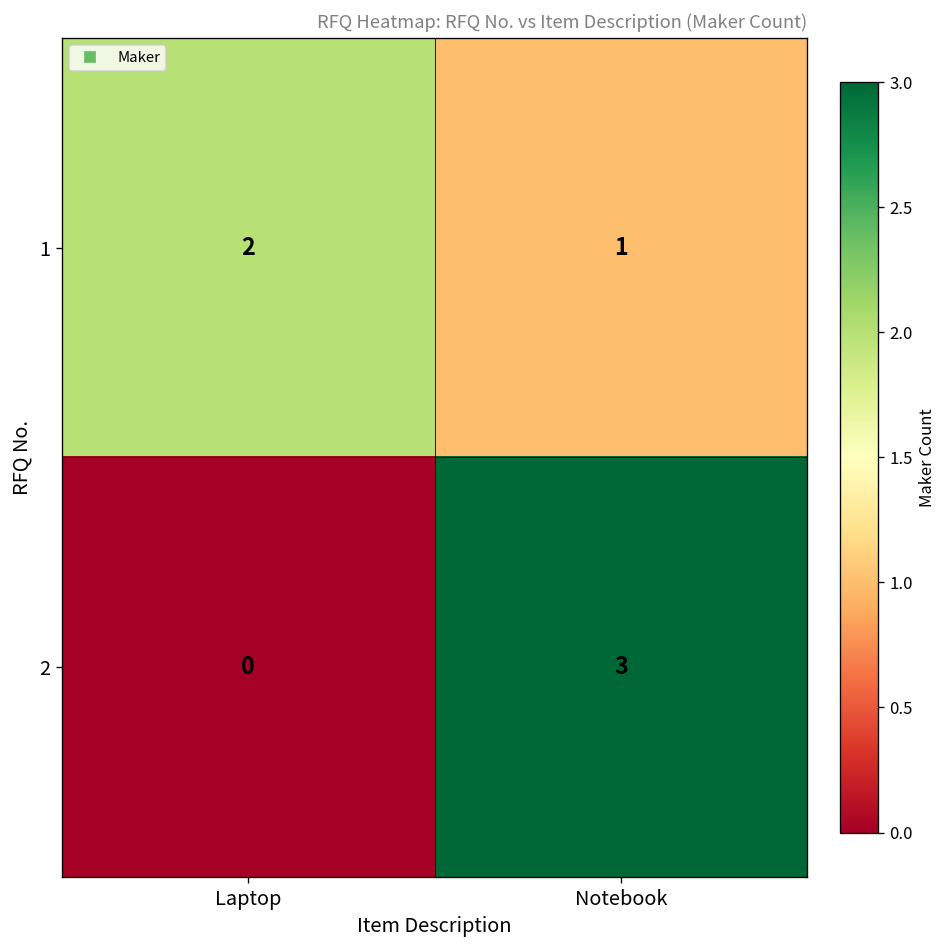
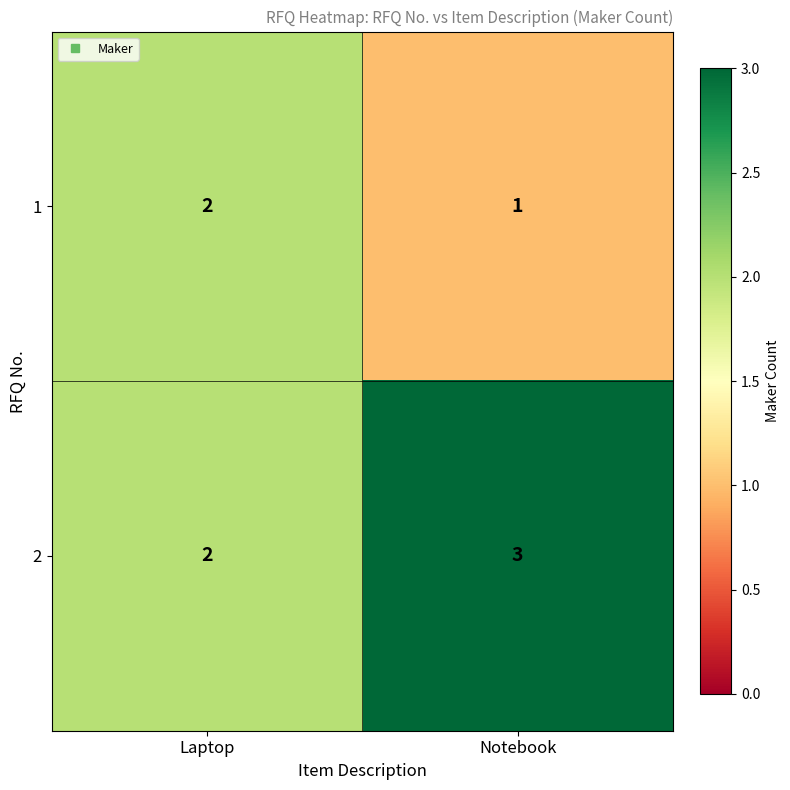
2, Laptop: 0 -> 2
